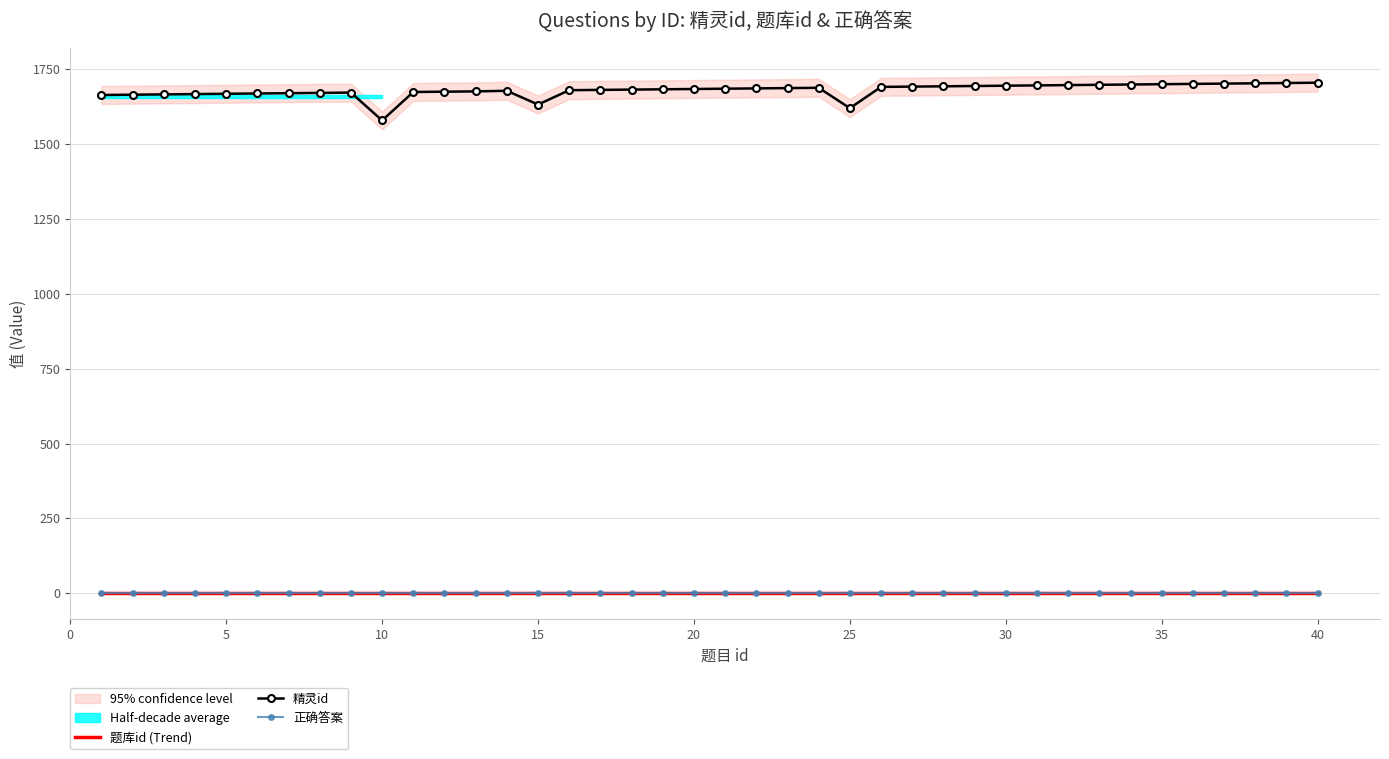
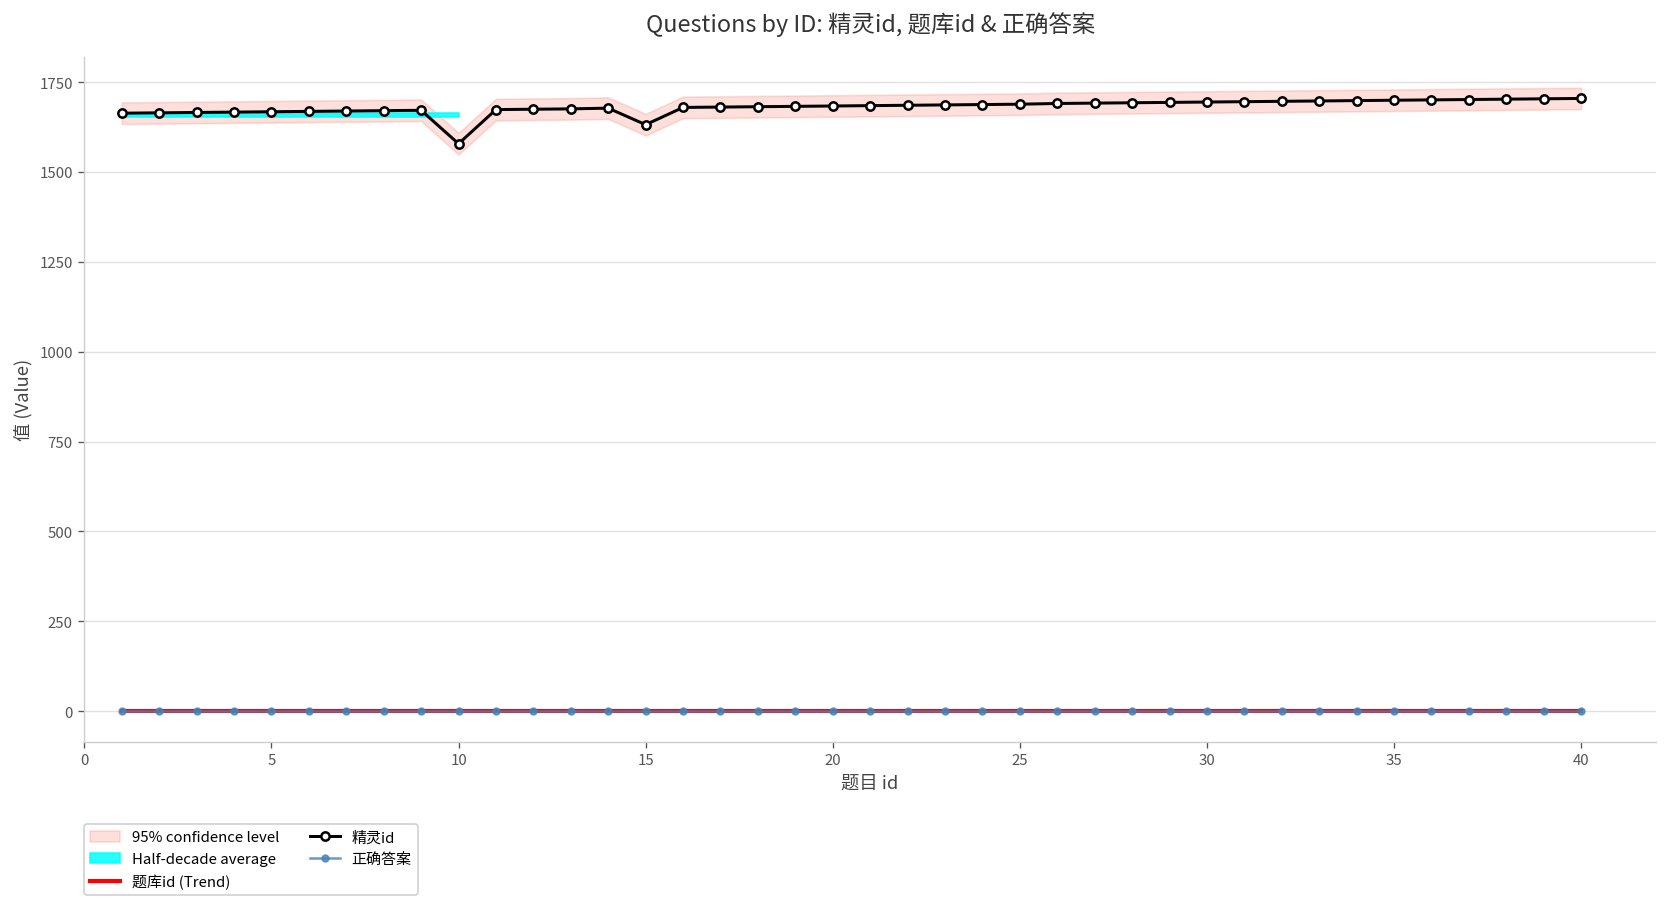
精灵id, 25: 1620 -> 1690
